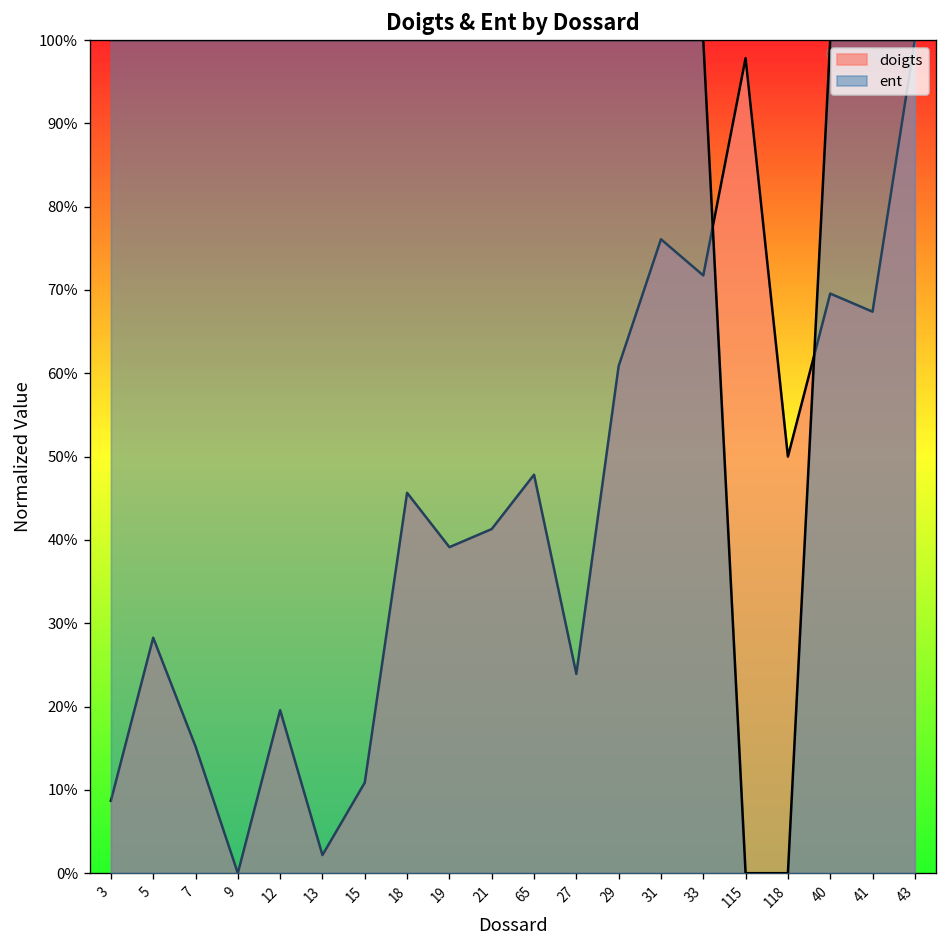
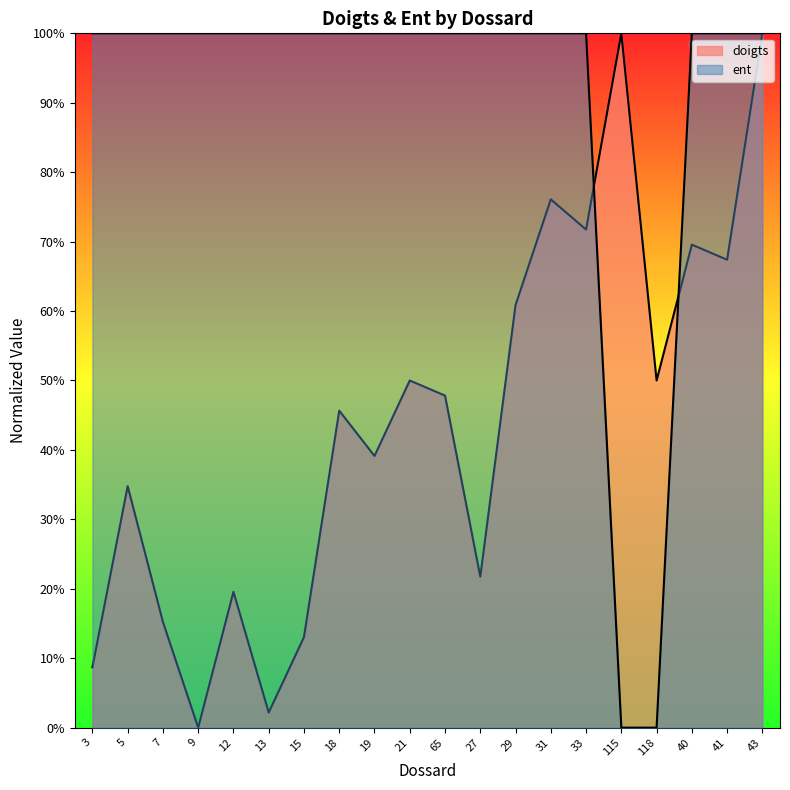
doigts, 5: 28% -> 35%
doigts, 15: 11% -> 13%
doigts, 21: 41% -> 50%
doigts, 27: 24% -> 22%
doigts, 115: 98% -> 100%
